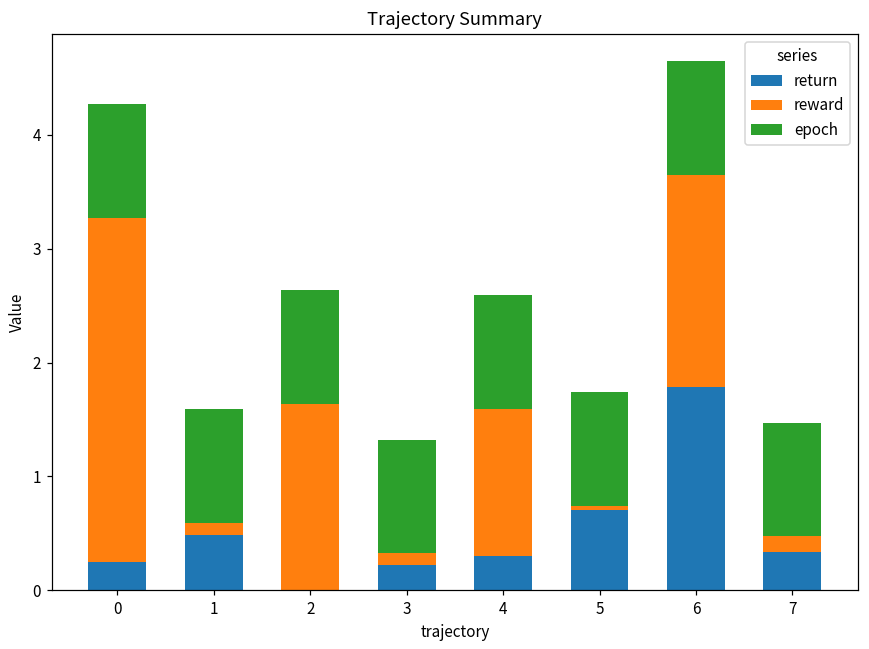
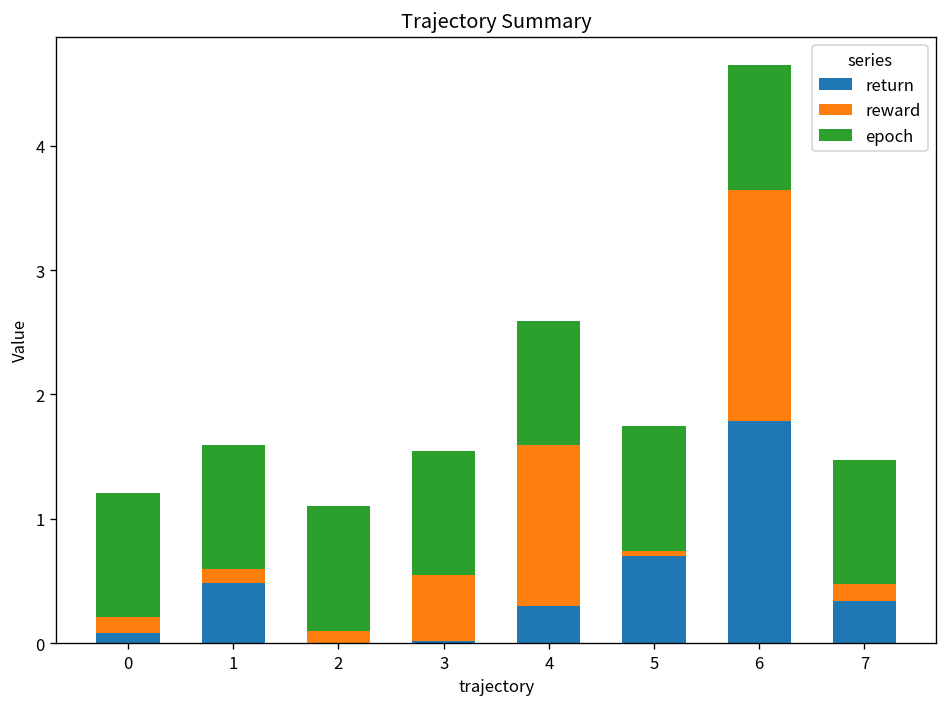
return, 0: 0.25 -> 0.08
reward, 0: 3.02 -> 0.13
reward, 2: 1.64 -> 0.10
return, 3: 0.23 -> 0.02
reward, 3: 0.10 -> 0.53
